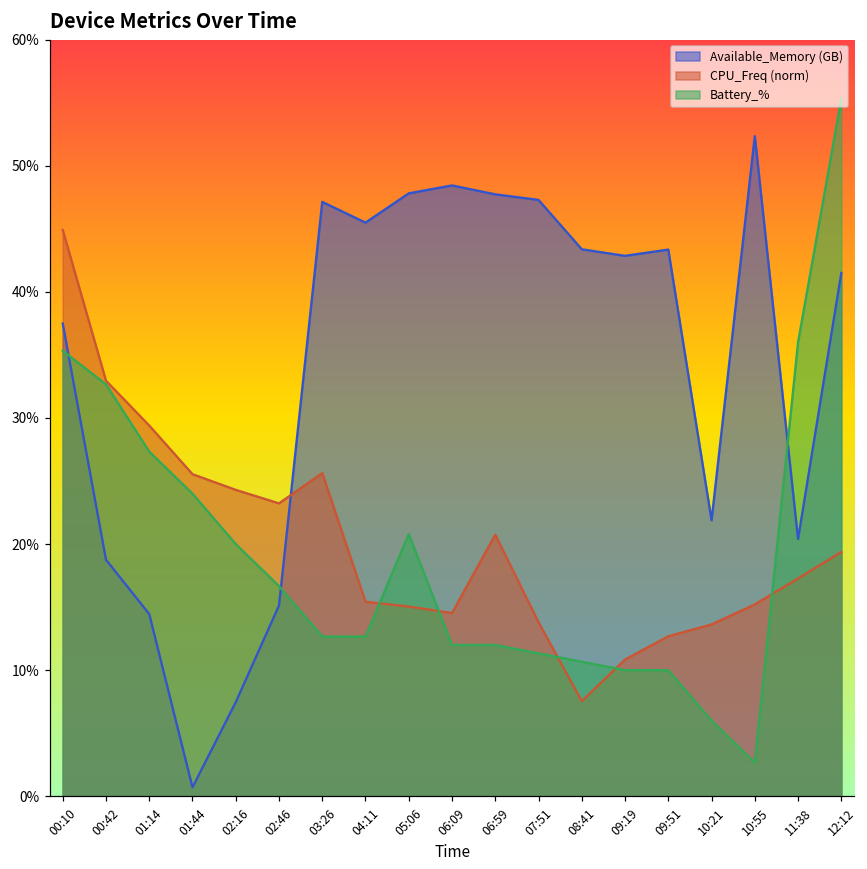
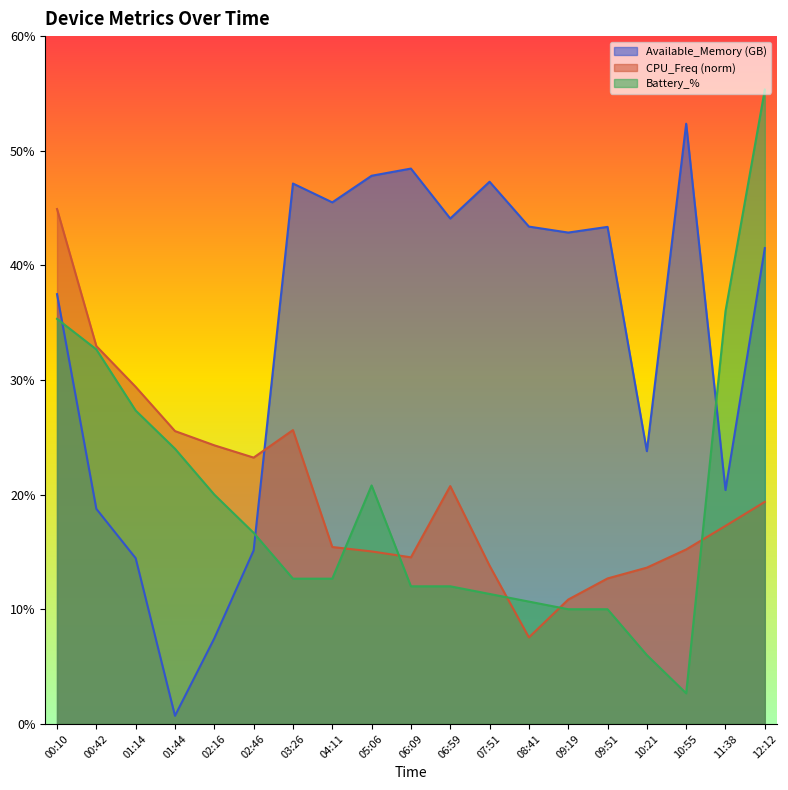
Available_Memory (GB), 06:59: 47.7% -> 44.1%
Available_Memory (GB), 10:21: 21.9% -> 23.8%
